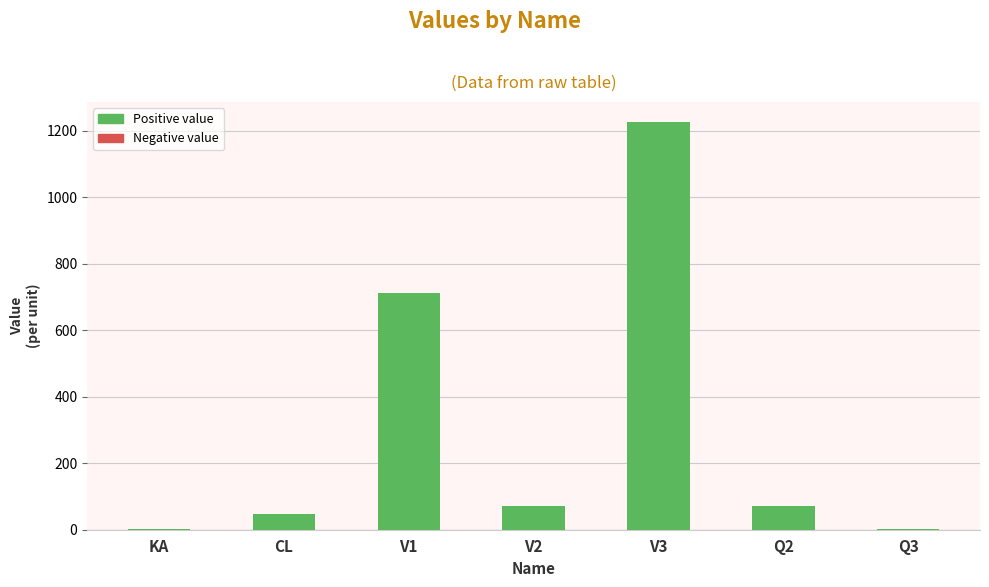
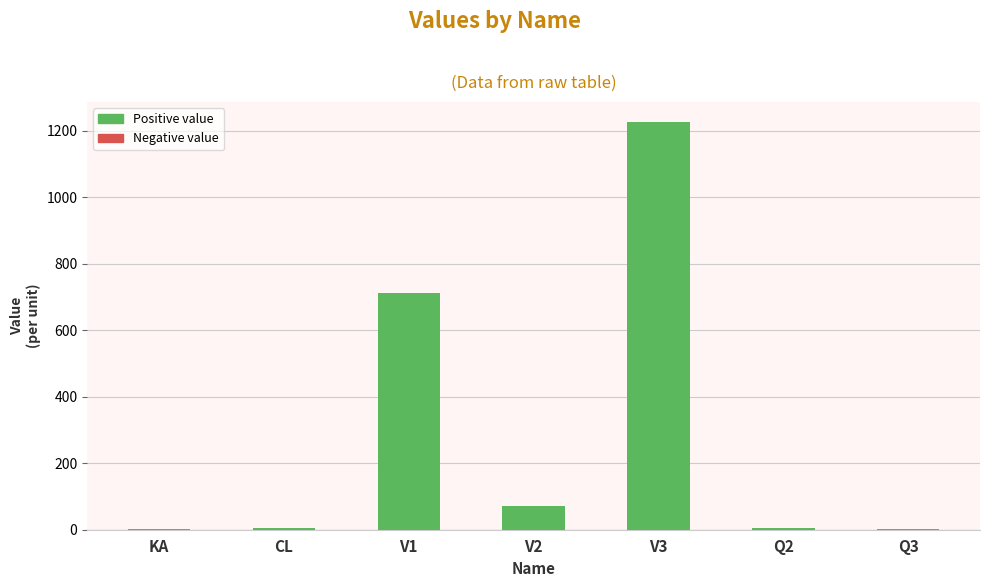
CL: 50 -> 10
Q2: 70 -> 10
